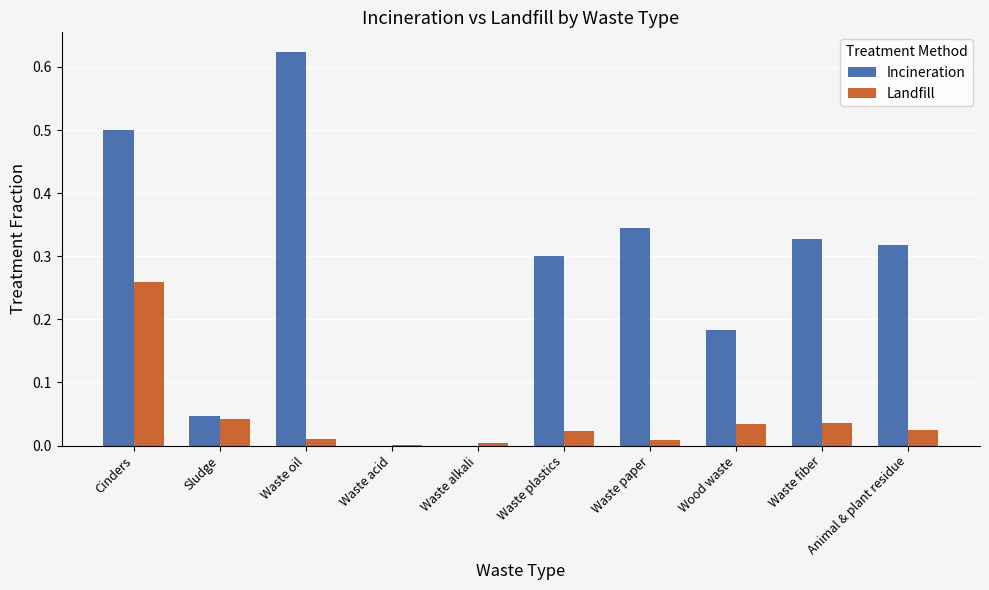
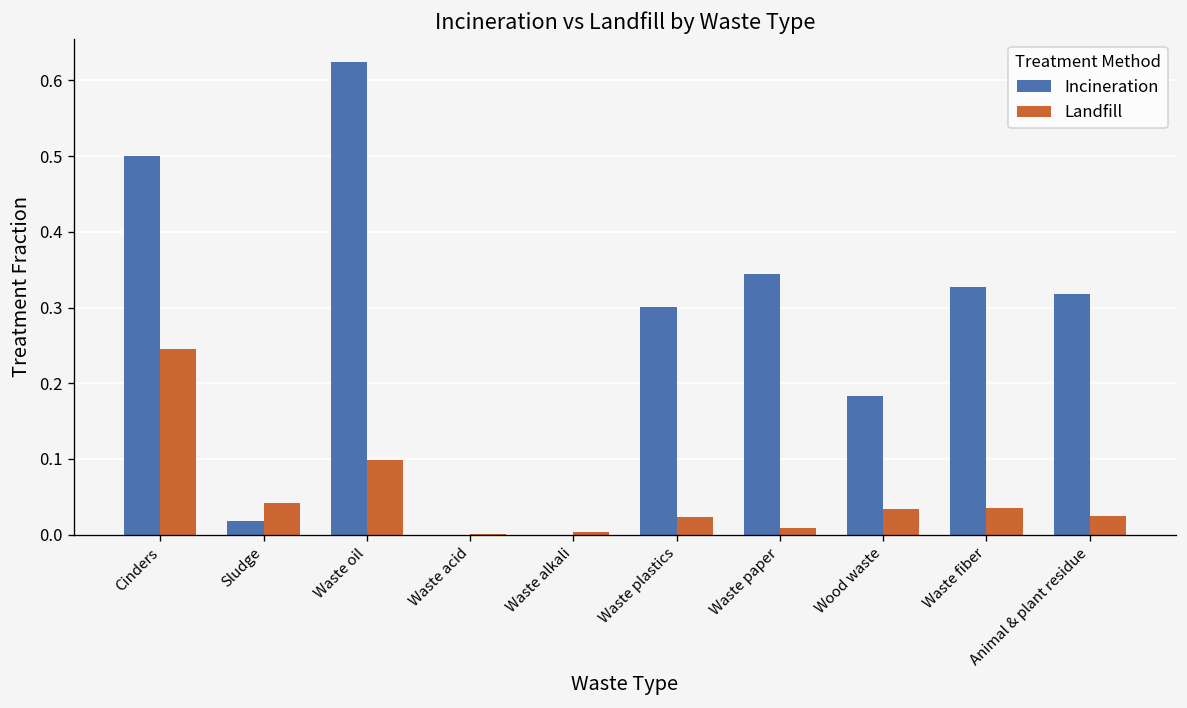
Landfill, Cinders: 0.26 -> 0.25
Incineration, Sludge: 0.05 -> 0.02
Landfill, Waste oil: 0.01 -> 0.10
